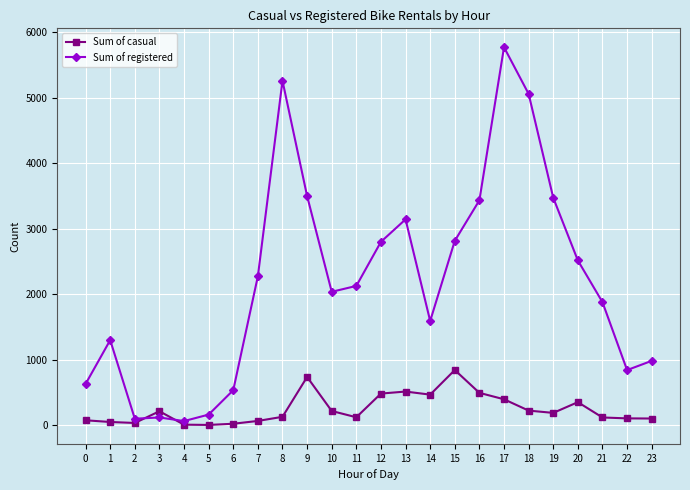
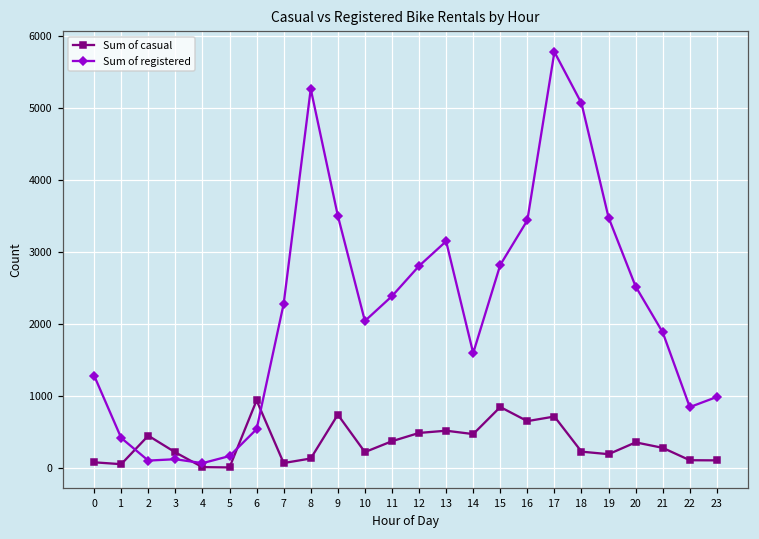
Sum of registered, 0: 600 -> 1300
Sum of registered, 1: 1300 -> 400
Sum of casual, 2: 0 -> 400
Sum of casual, 6: 0 -> 900
Sum of casual, 11: 100 -> 400
Sum of registered, 11: 2100 -> 2400
Sum of casual, 16: 500 -> 600
Sum of casual, 17: 400 -> 700
Sum of casual, 21: 100 -> 300
